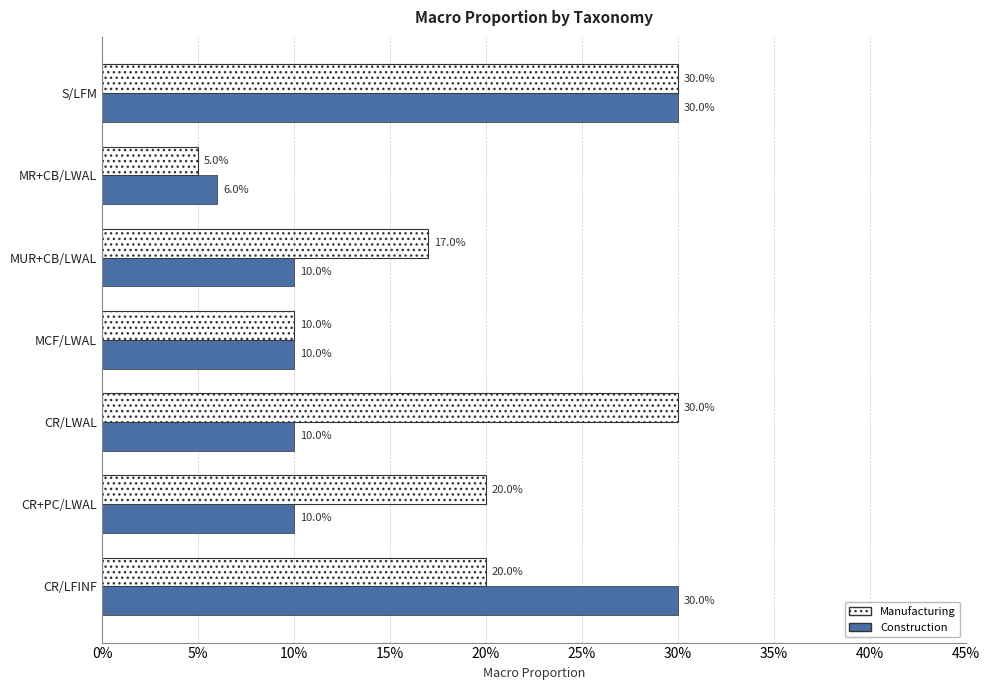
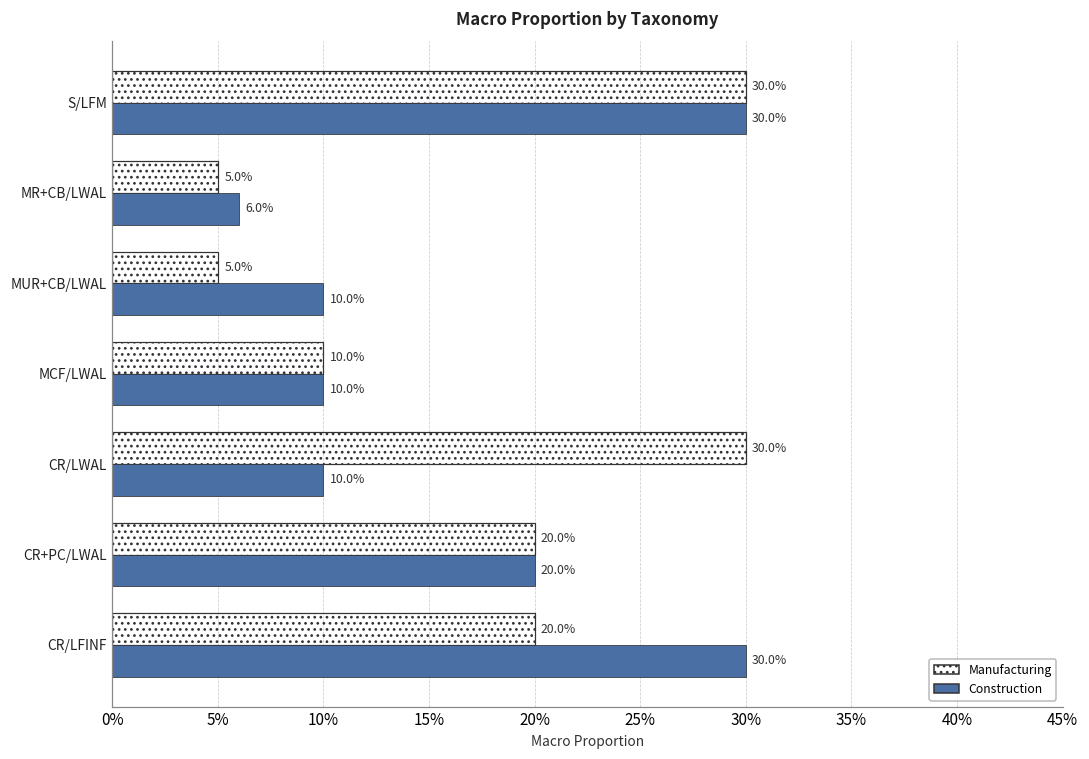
Manufacturing, MUR+CB/LWAL: 17.0% -> 5.0%
Construction, CR+PC/LWAL: 10.0% -> 20.0%
